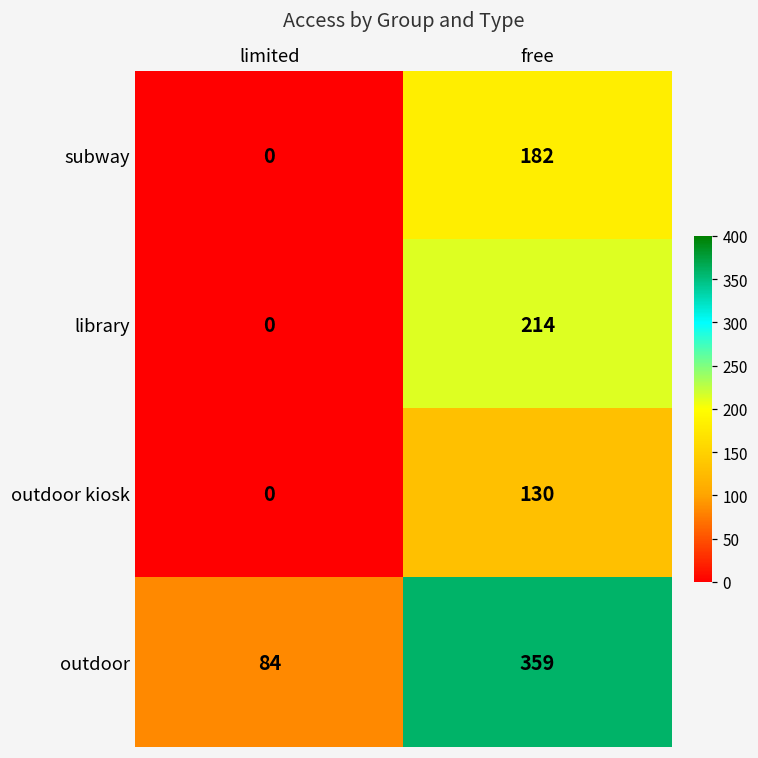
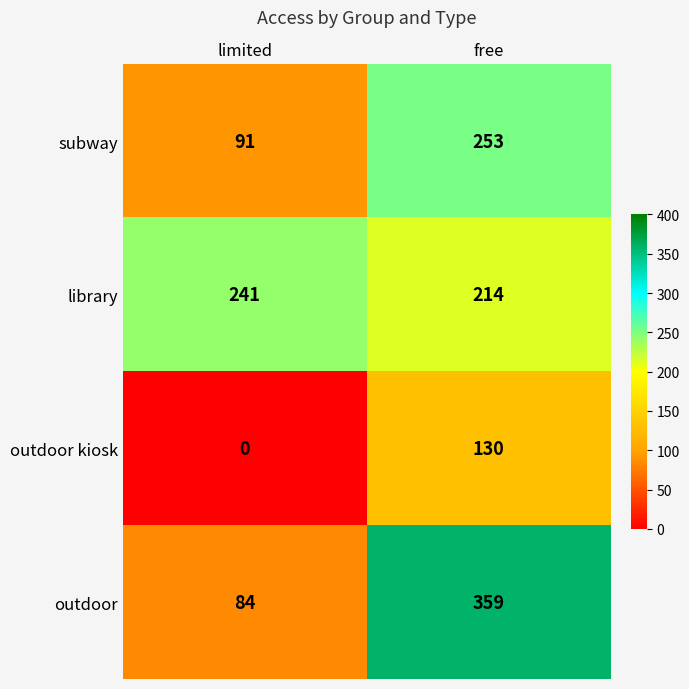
subway, limited: 0 -> 91
subway, free: 182 -> 253
library, limited: 0 -> 241
